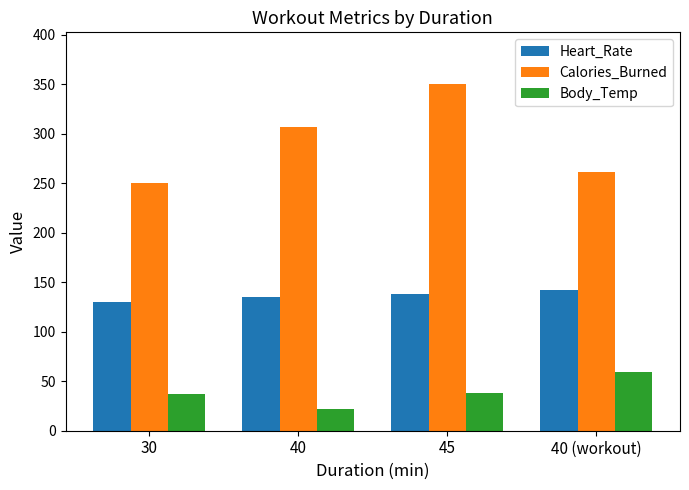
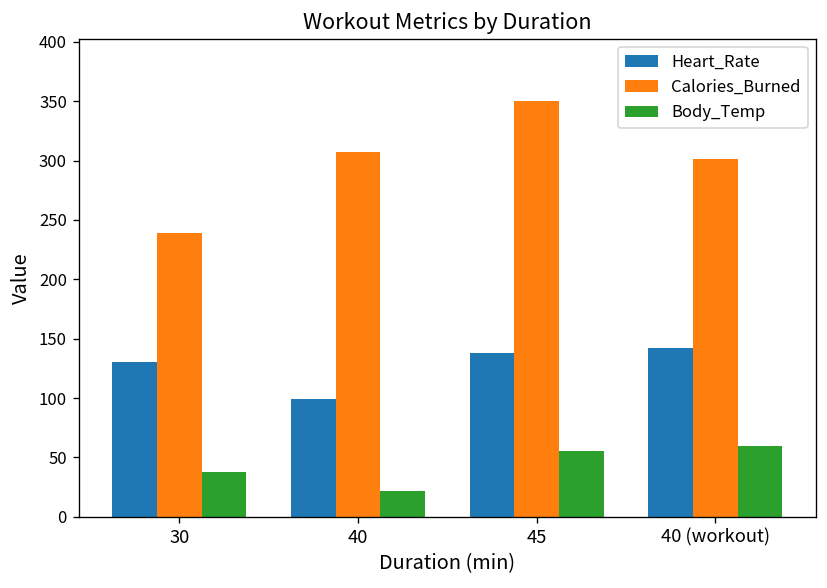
Calories_Burned, 30: 250 -> 240
Heart_Rate, 40: 140 -> 100
Body_Temp, 45: 40 -> 60
Calories_Burned, 40 (workout): 260 -> 300
